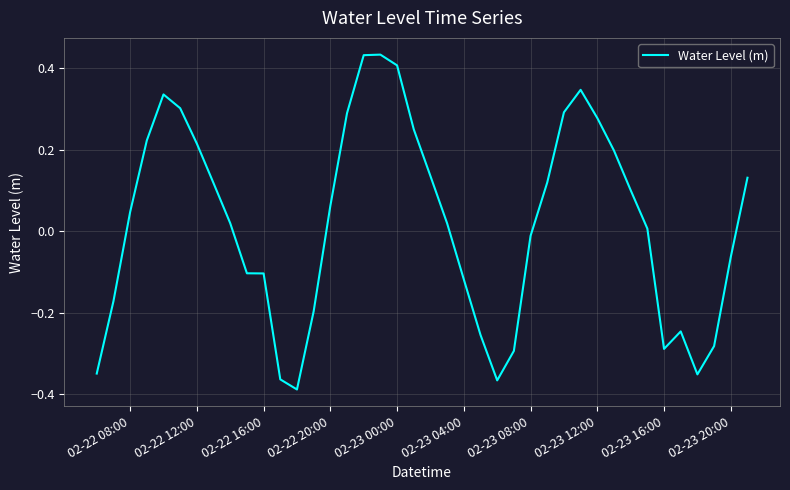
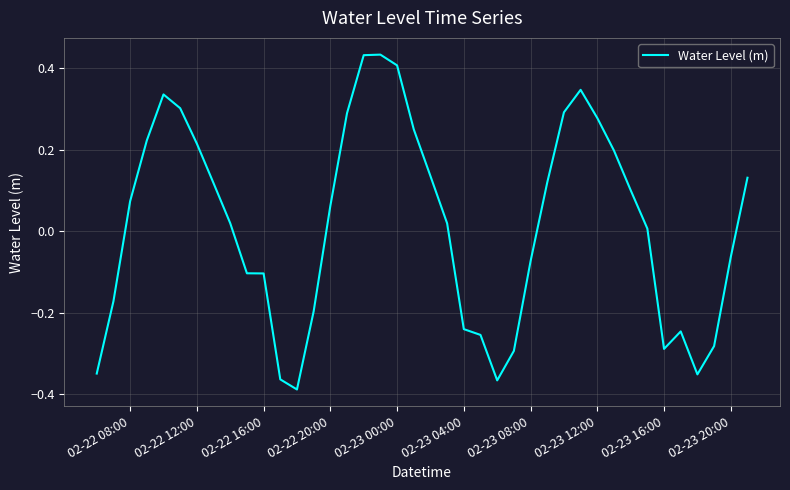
02-22 08:00: 0.05 -> 0.07
02-23 04:00: -0.12 -> -0.24
02-23 08:00: -0.01 -> -0.07
